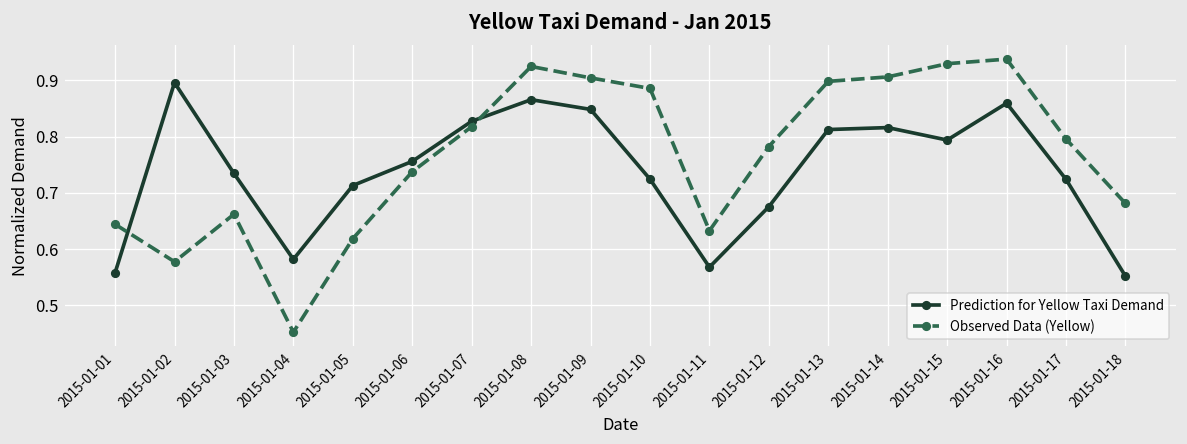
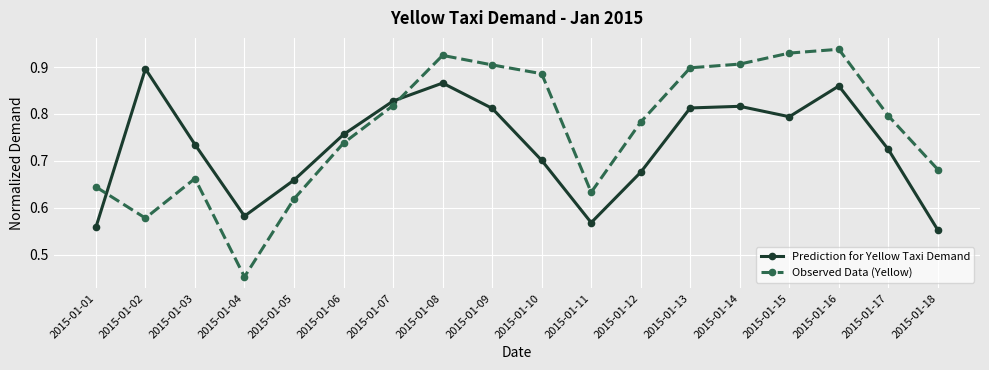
Prediction for Yellow Taxi Demand, 2015-01-05: 0.71 -> 0.66
Prediction for Yellow Taxi Demand, 2015-01-09: 0.85 -> 0.81
Prediction for Yellow Taxi Demand, 2015-01-10: 0.72 -> 0.70
